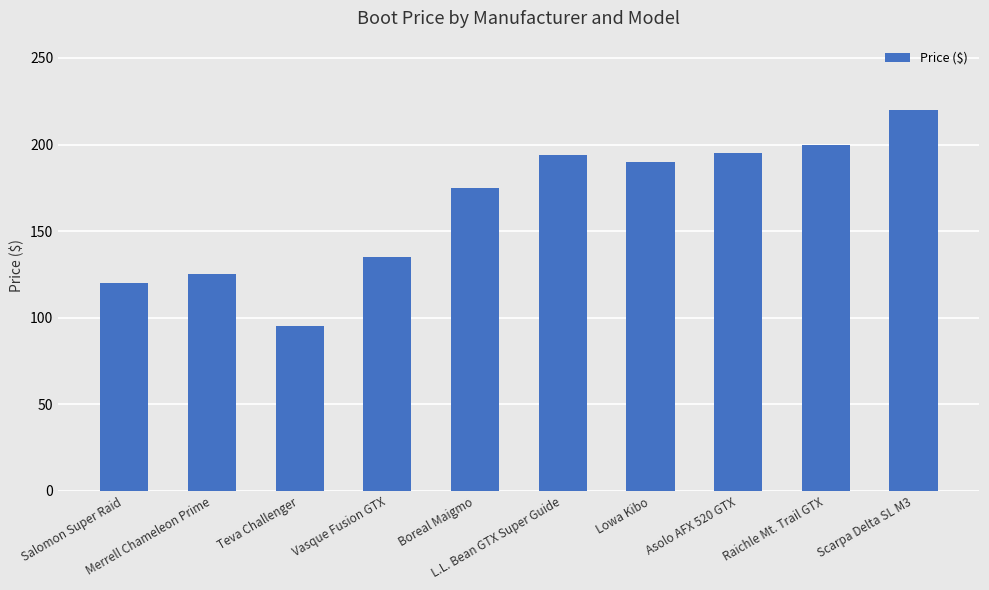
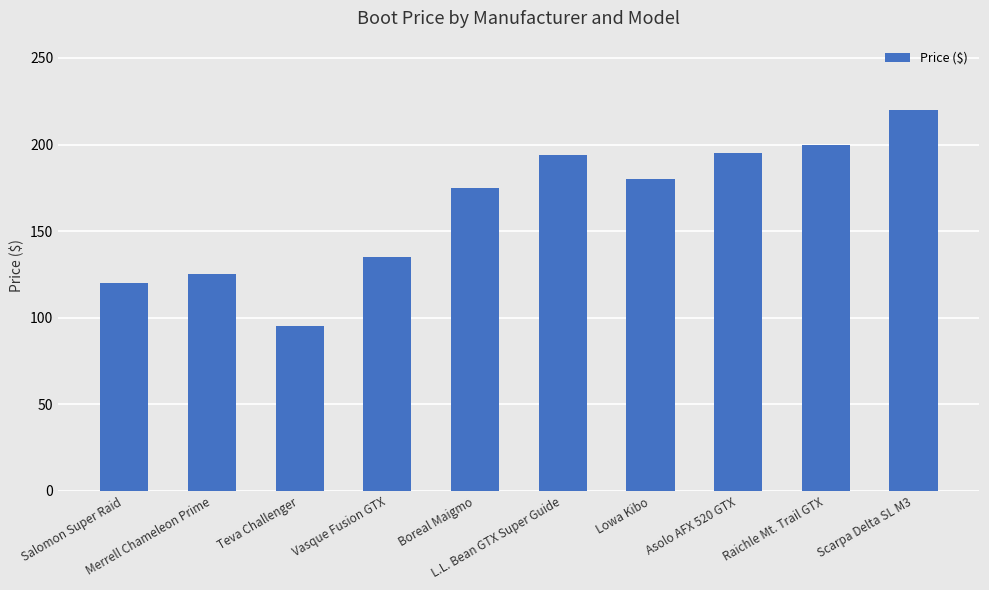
Lowa Kibo: 190 -> 180
